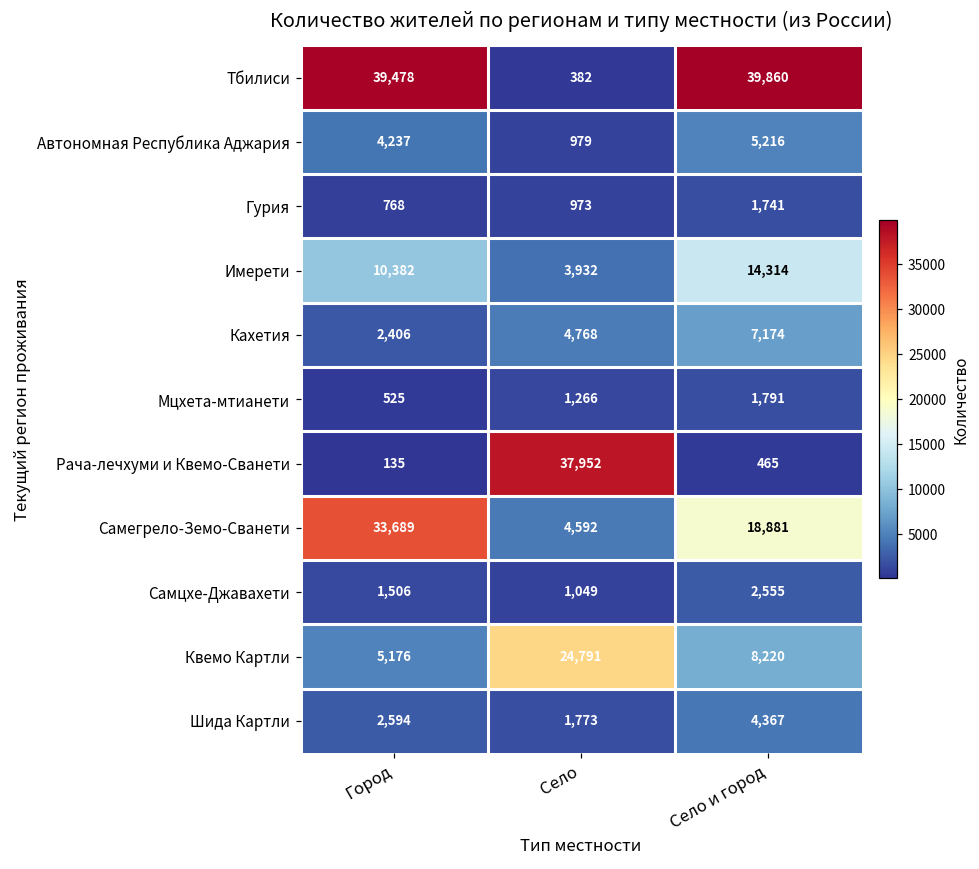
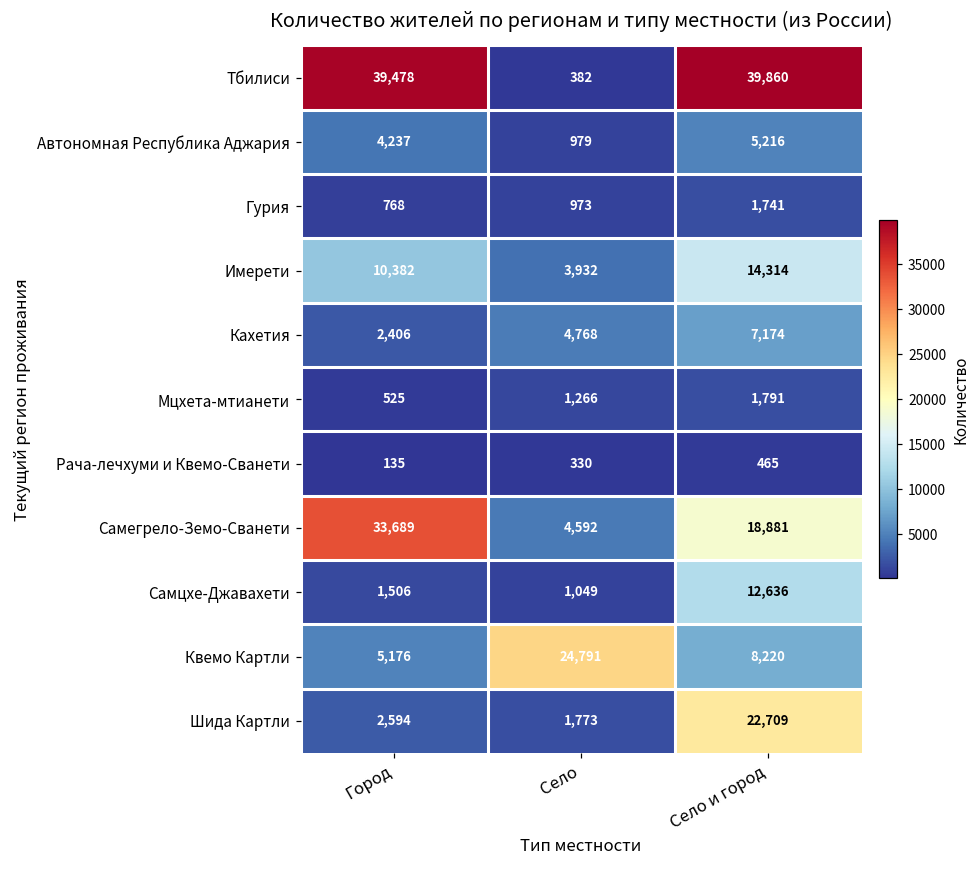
Рача-лечхуми и Квемо-Сванети, Село: 37,952 -> 330
Самцхе-Джавахети, Село и город: 2,555 -> 12,636
Шида Картли, Село и город: 4,367 -> 22,709
